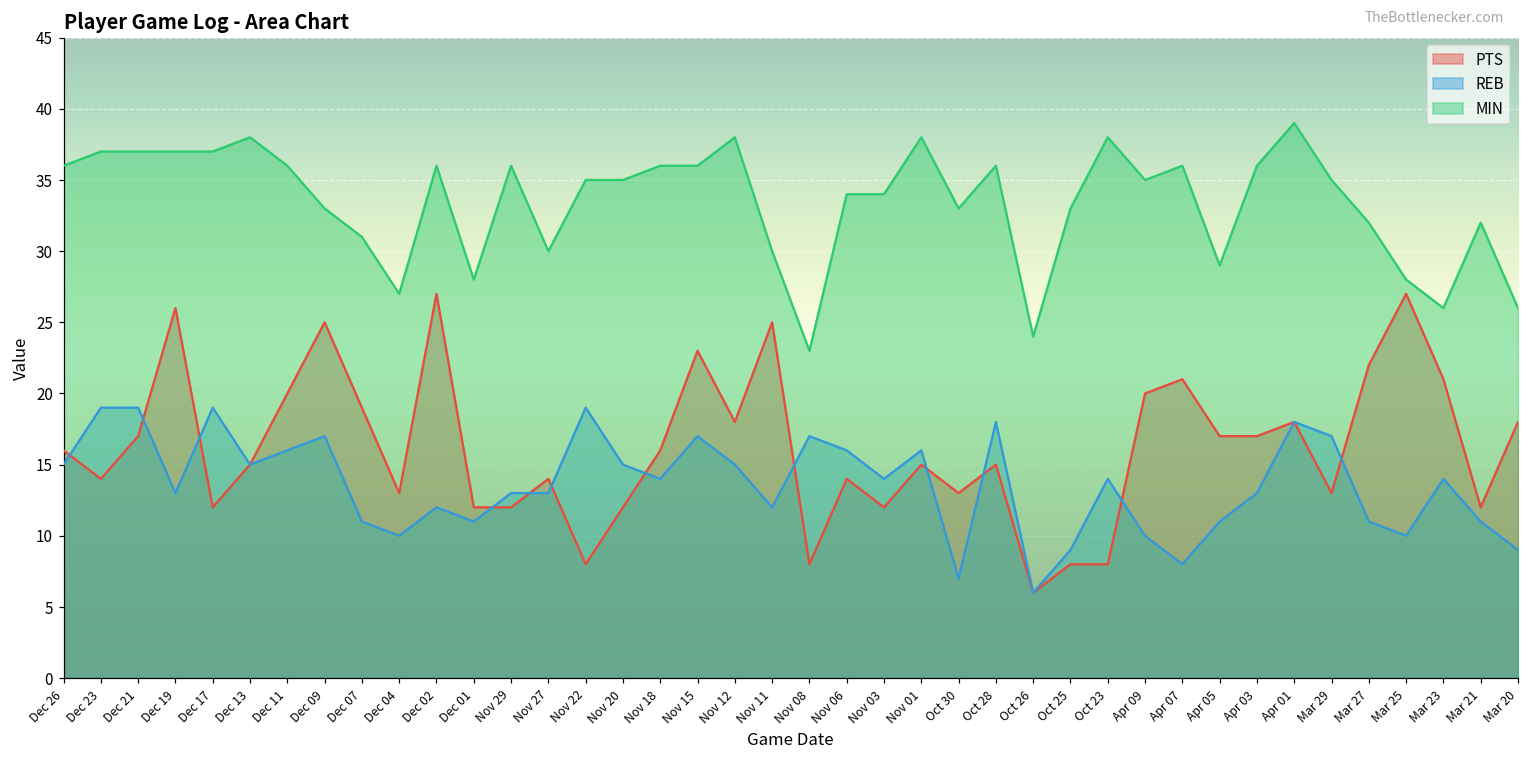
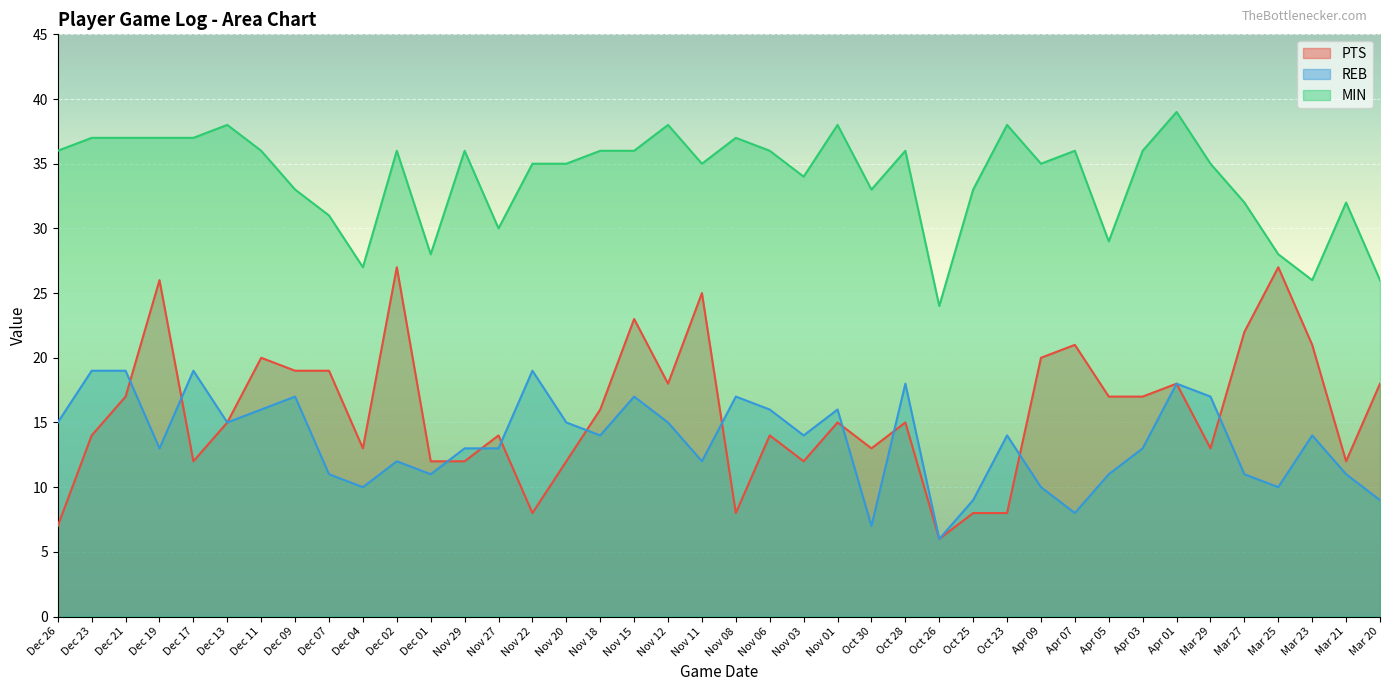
PTS, Dec 26: 16 -> 7
PTS, Dec 09: 25 -> 19
MIN, Nov 11: 30 -> 35
MIN, Nov 08: 23 -> 37
MIN, Nov 06: 34 -> 36
